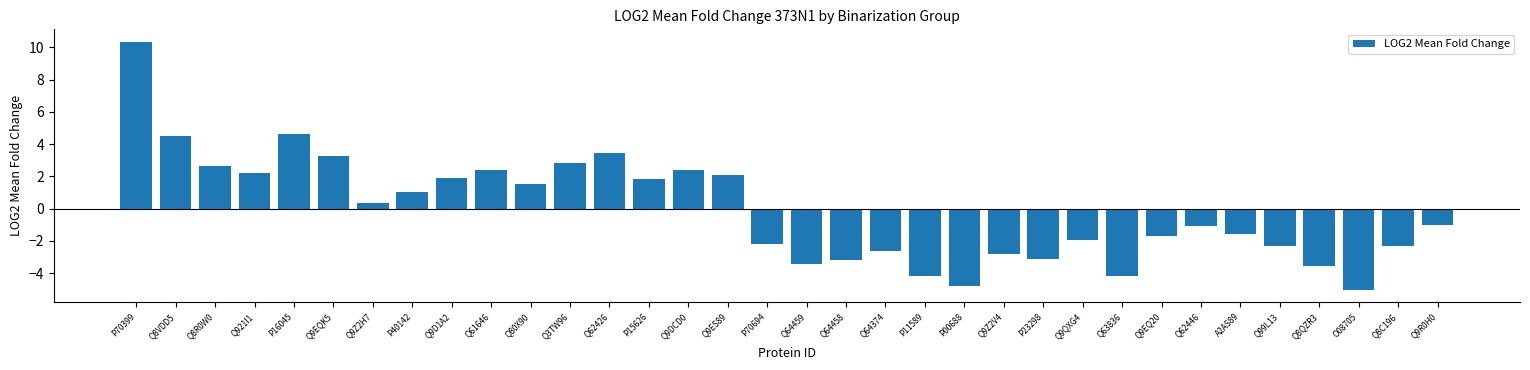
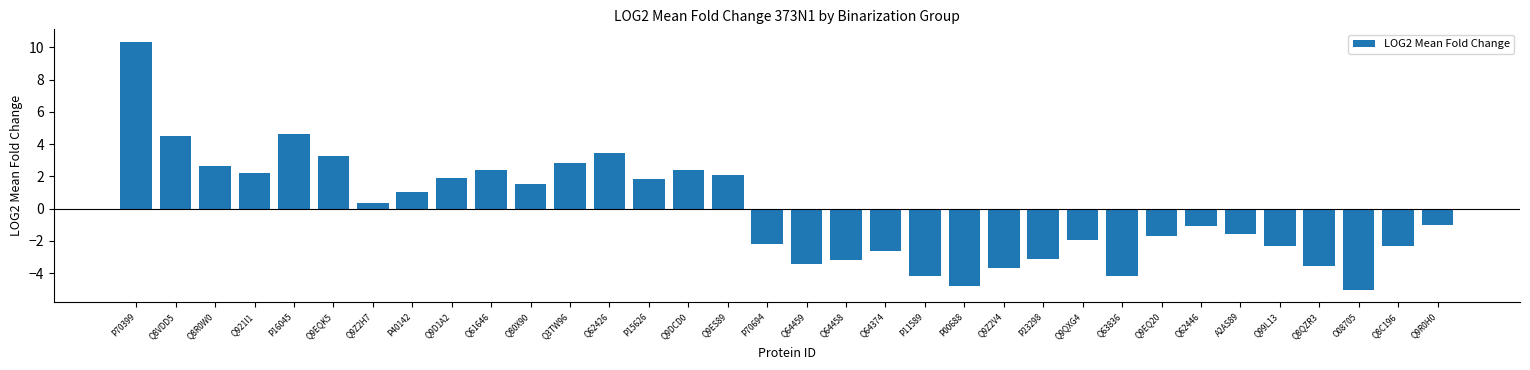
Q9Z2V4: -2.8 -> -3.7
